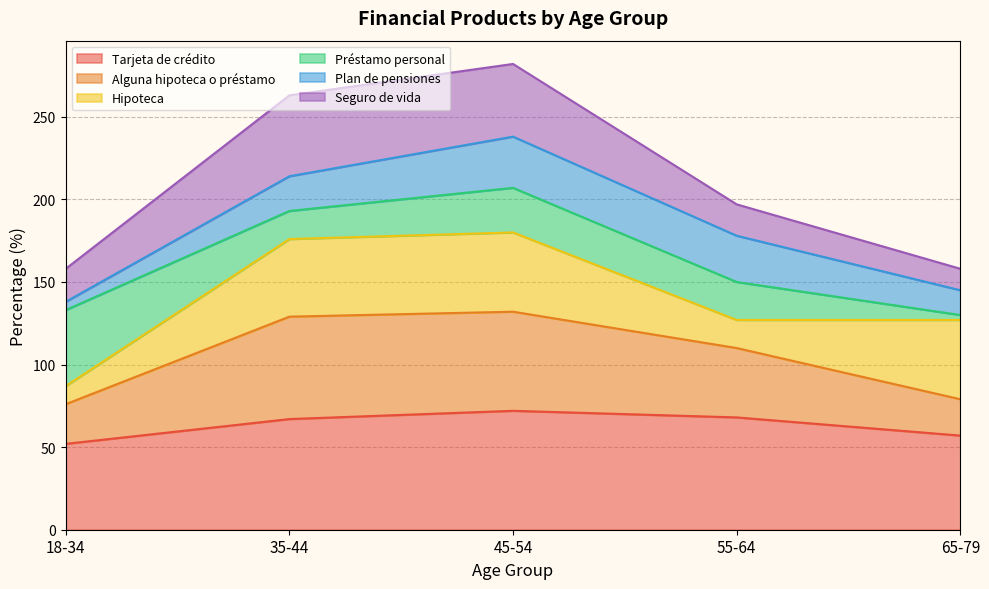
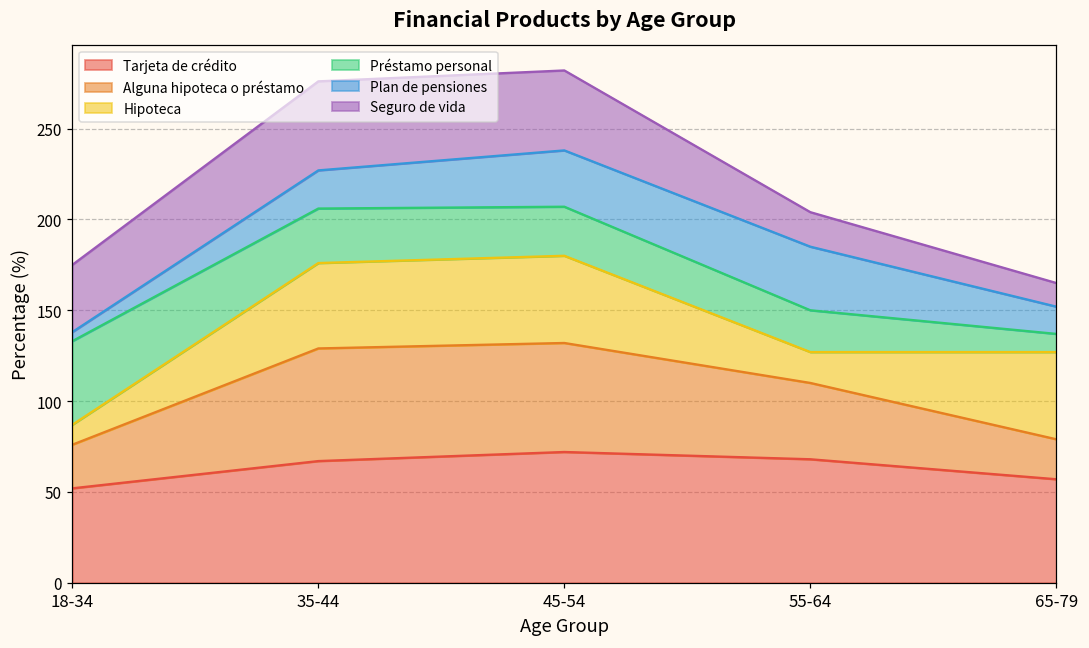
Seguro de vida, 18-34: 20 -> 37
Préstamo personal, 35-44: 17 -> 30
Plan de pensiones, 55-64: 28 -> 35
Préstamo personal, 65-79: 3 -> 10
